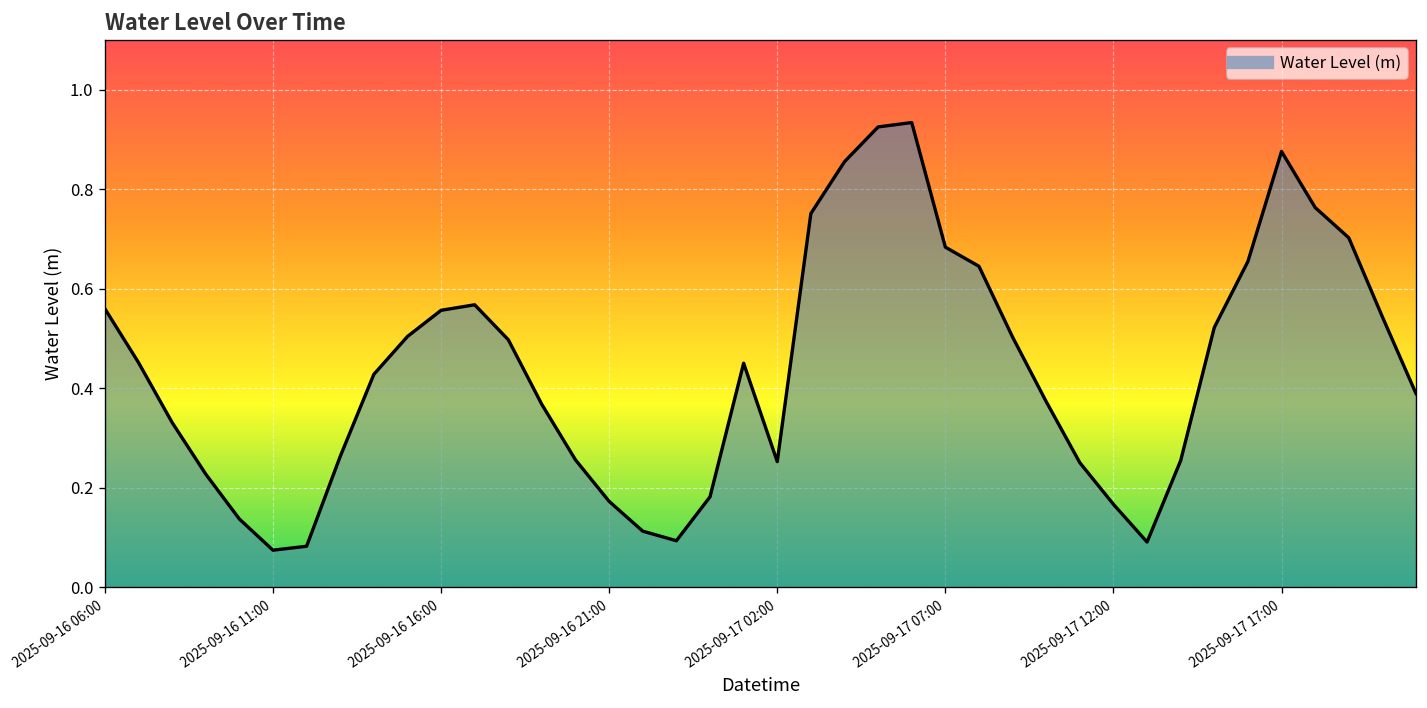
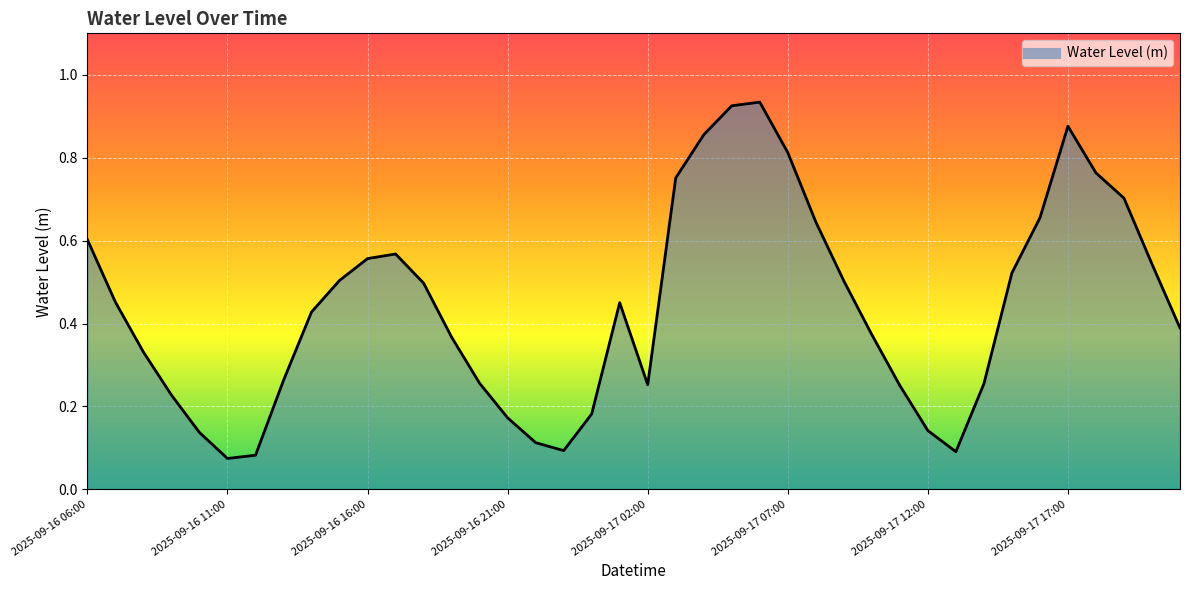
2025-09-16 06:00: 0.56 -> 0.60
2025-09-17 07:00: 0.68 -> 0.81
2025-09-17 12:00: 0.17 -> 0.14
